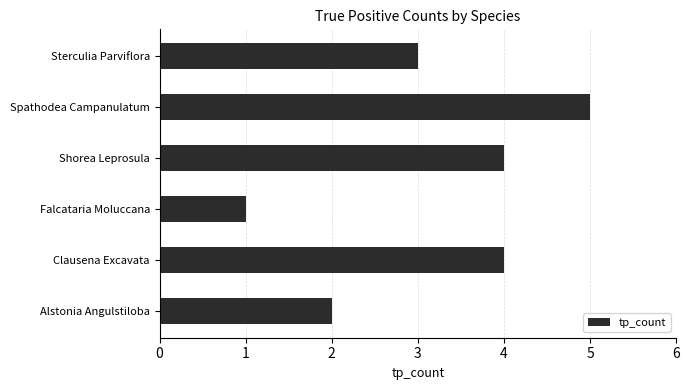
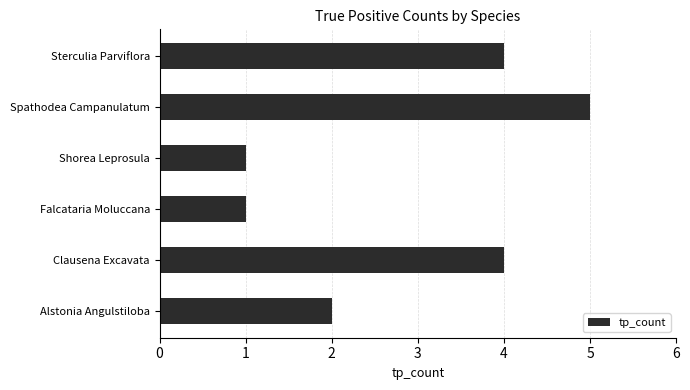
Sterculia Parviflora: 3 -> 4
Shorea Leprosula: 4 -> 1
